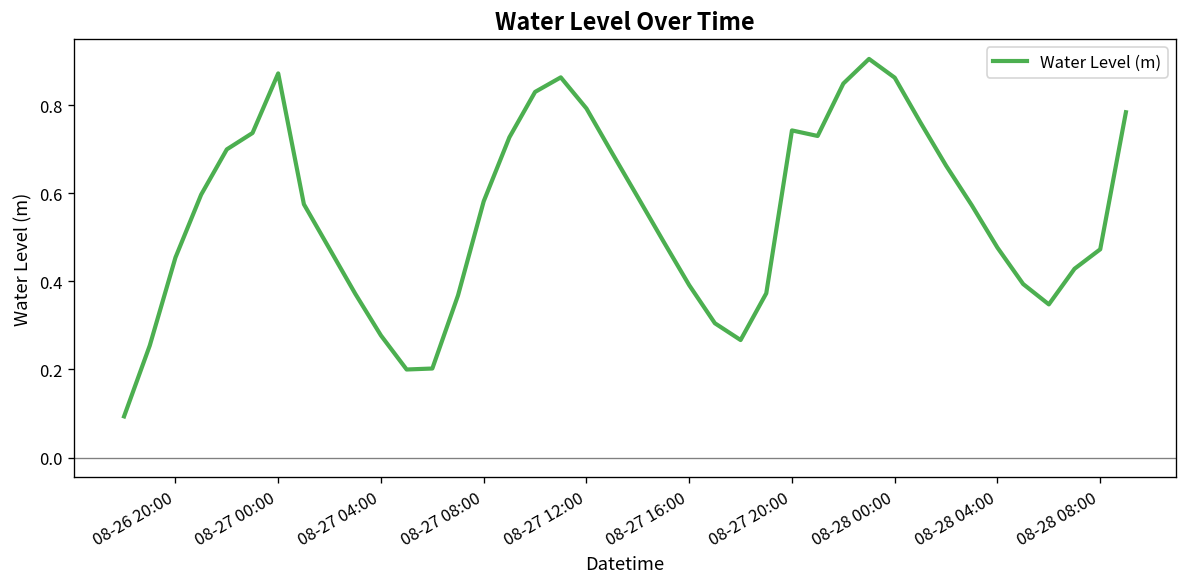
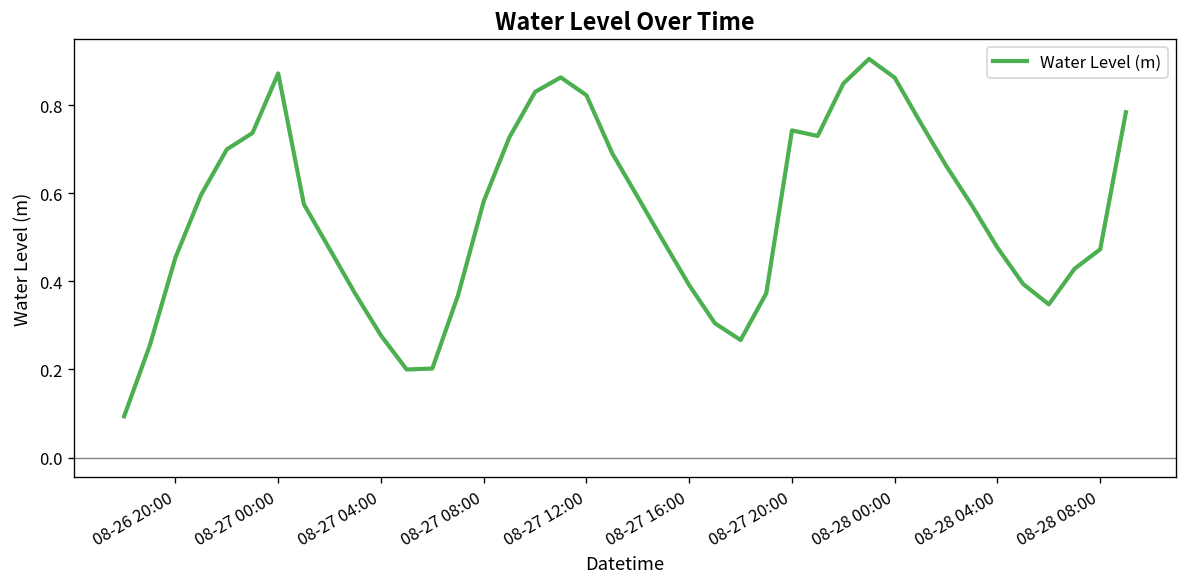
08-27 12:00: 0.79 -> 0.82
